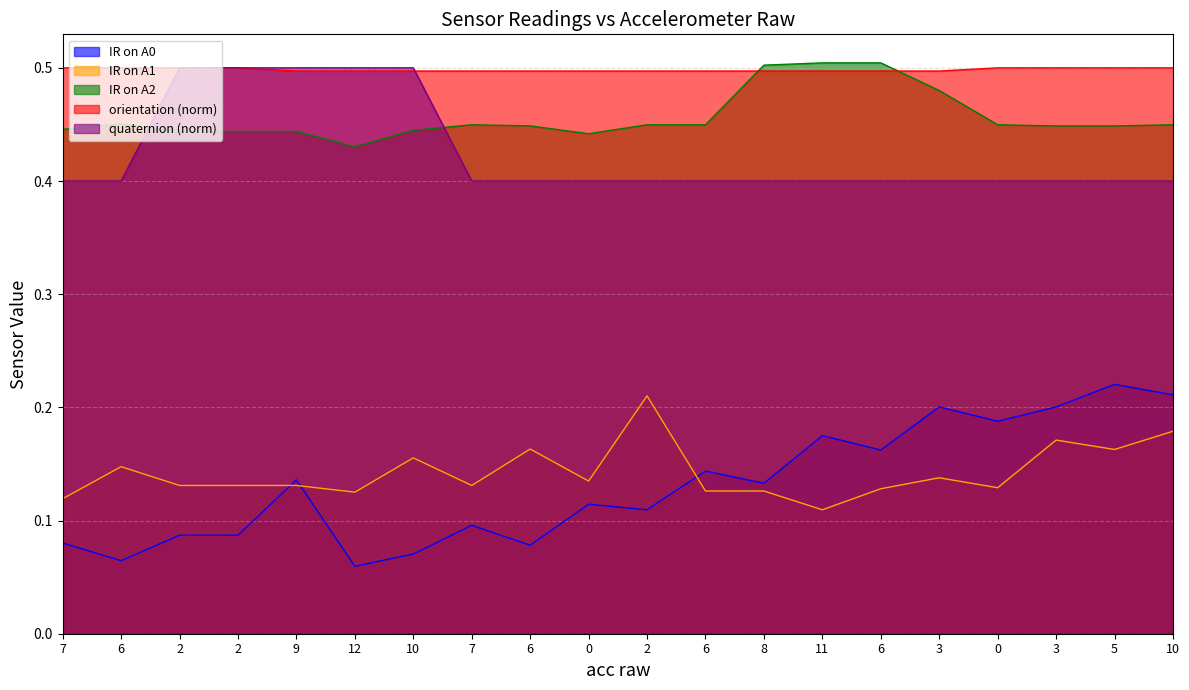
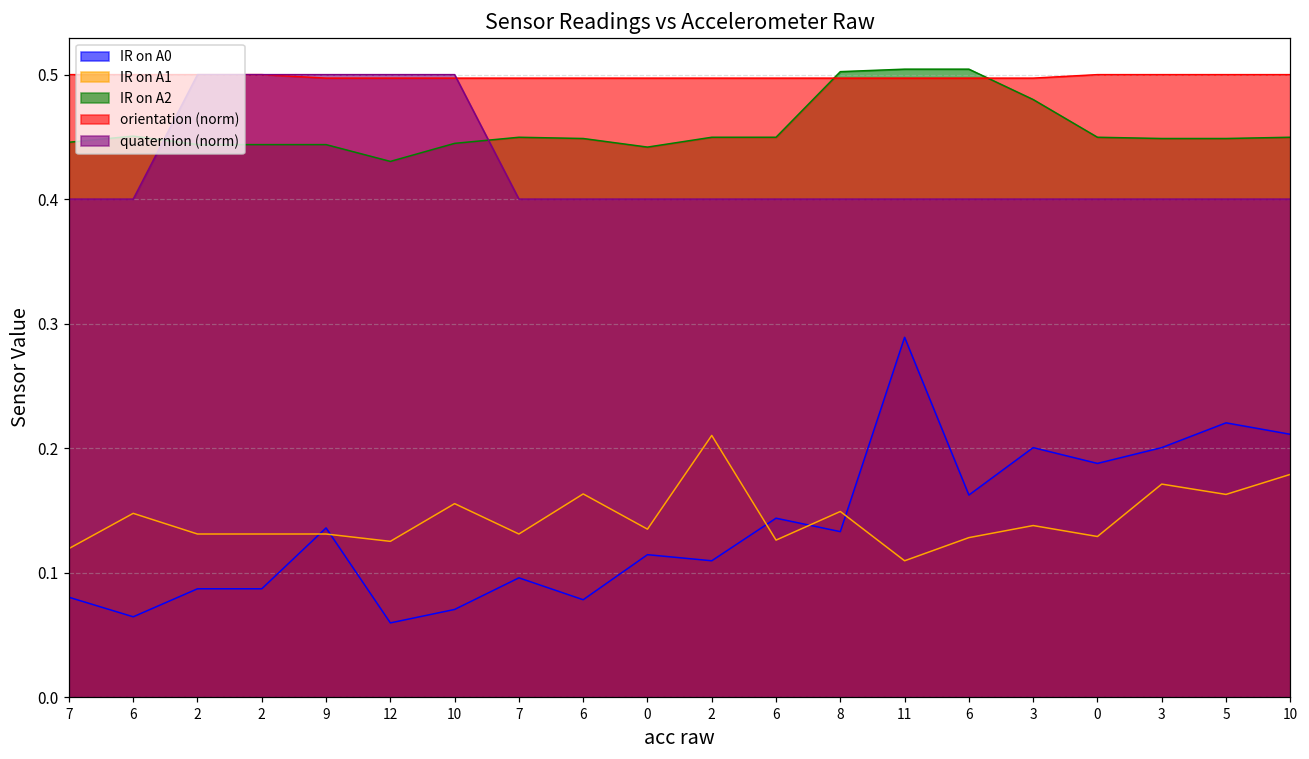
IR on A1, 8: 0.126 -> 0.149
IR on A0, 11: 0.175 -> 0.289
